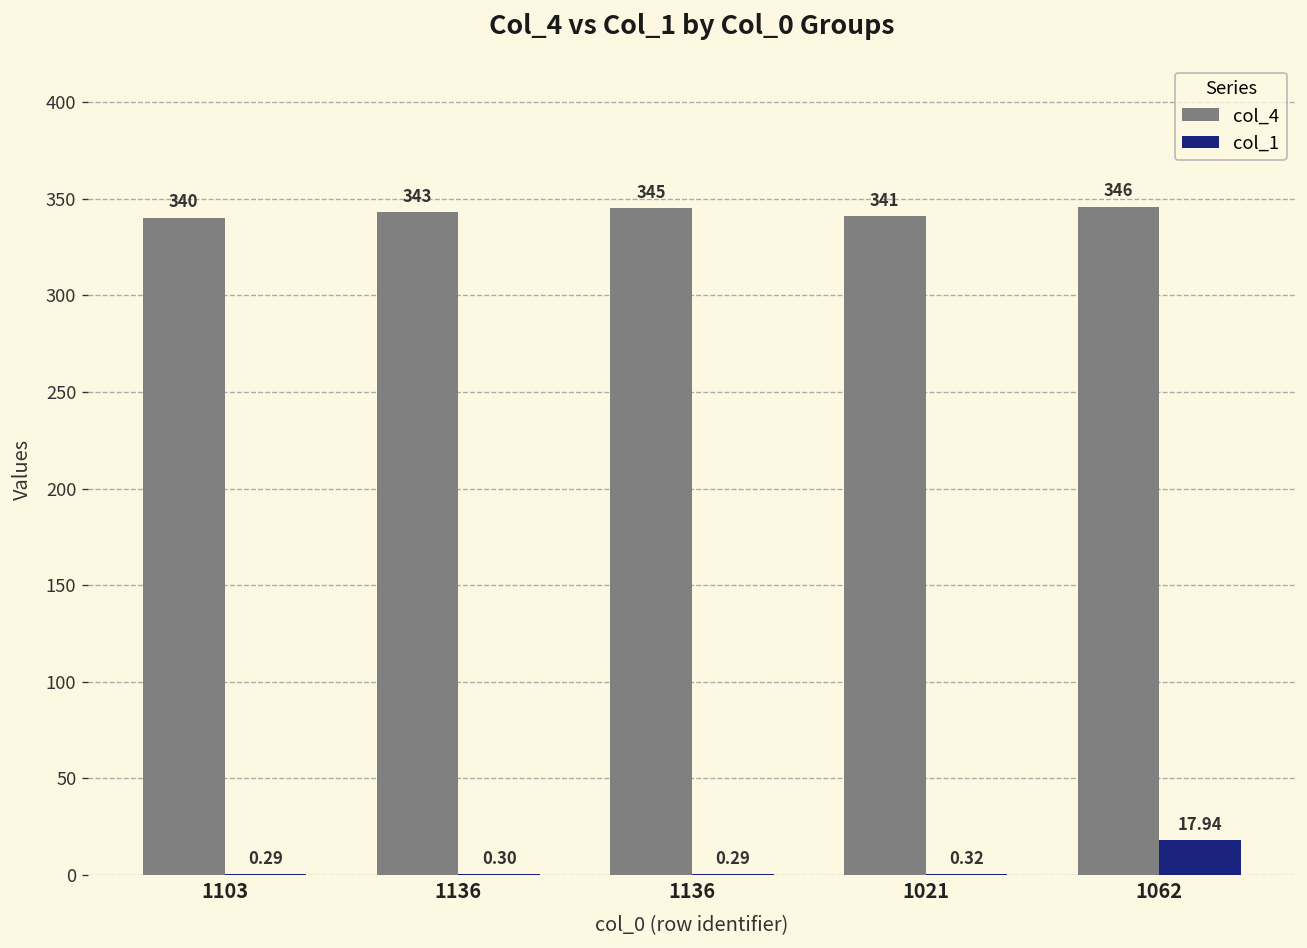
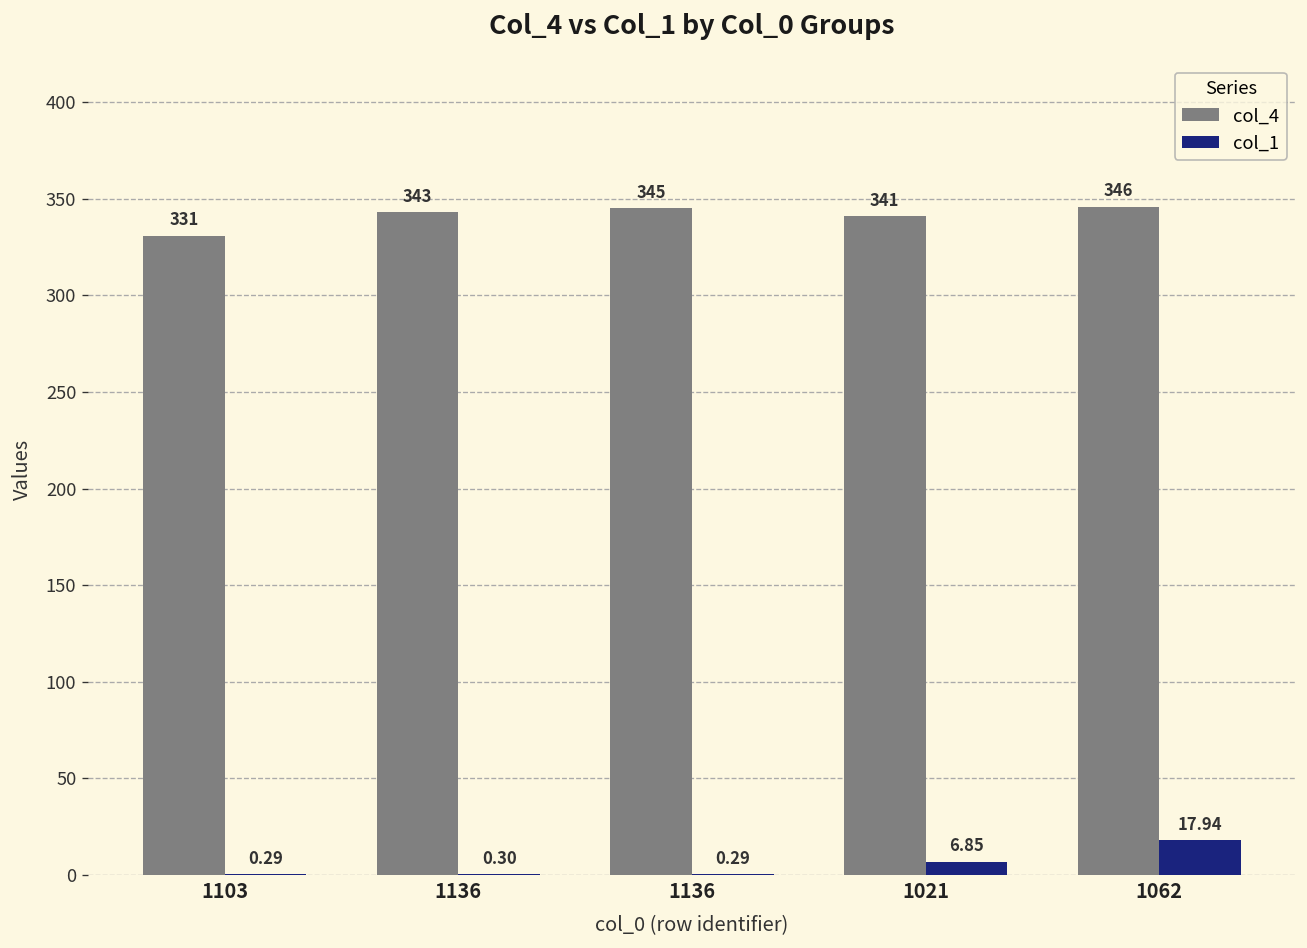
col_4, 1103: 340 -> 331
col_1, 1021: 0.32 -> 6.85
